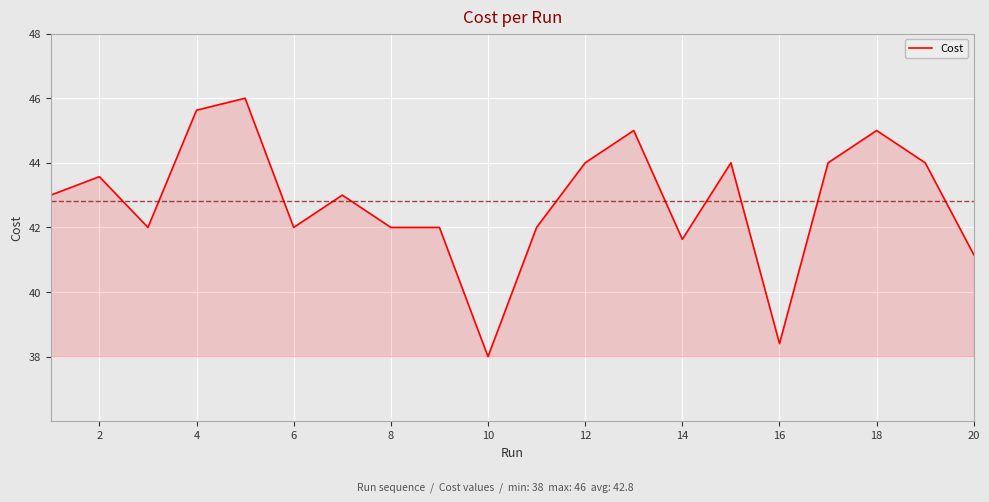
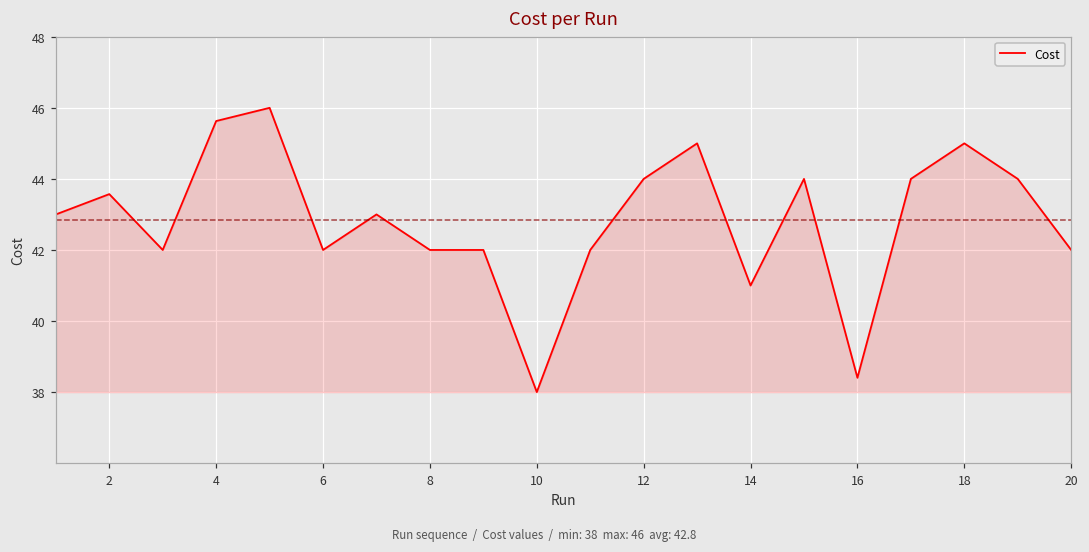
14: 41.6 -> 41.0
20: 41.2 -> 42.0
